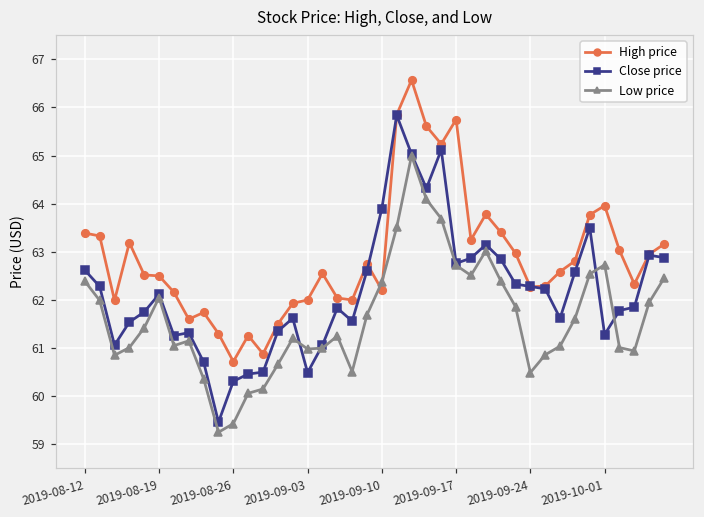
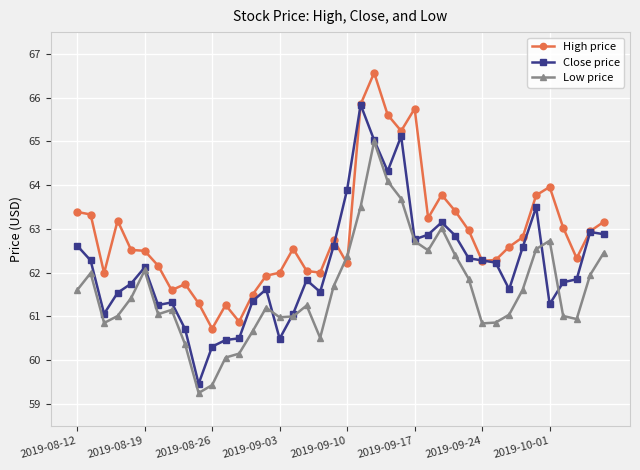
Low price, 2019-08-12: 62.4 -> 61.6
Low price, 2019-09-24: 60.5 -> 60.8
